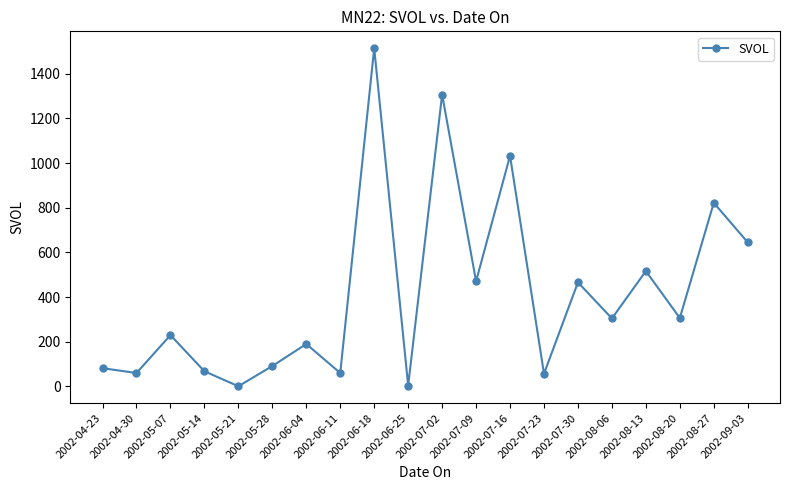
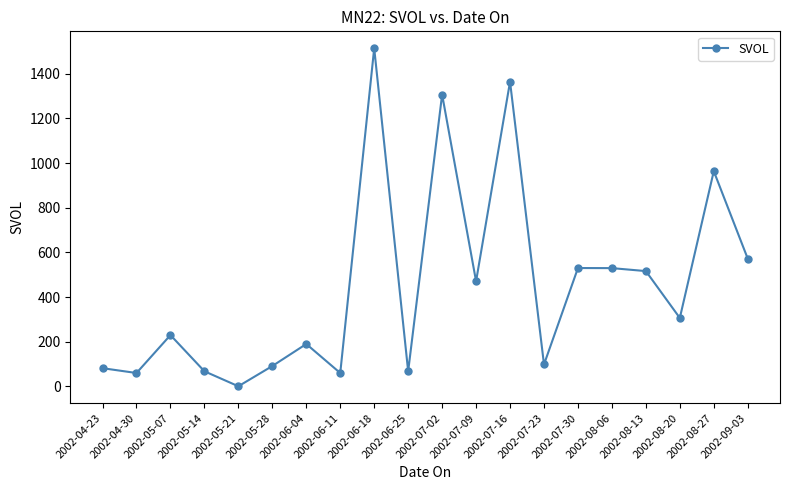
2002-06-25: 0 -> 70
2002-07-16: 1030 -> 1360
2002-07-23: 60 -> 100
2002-07-30: 470 -> 530
2002-08-06: 300 -> 530
2002-08-27: 820 -> 960
2002-09-03: 640 -> 570
